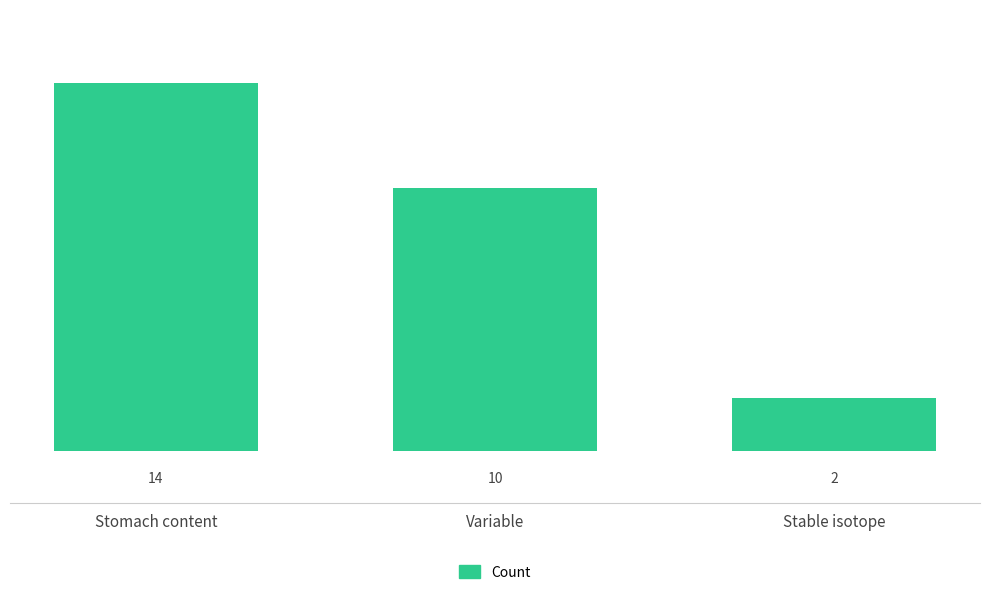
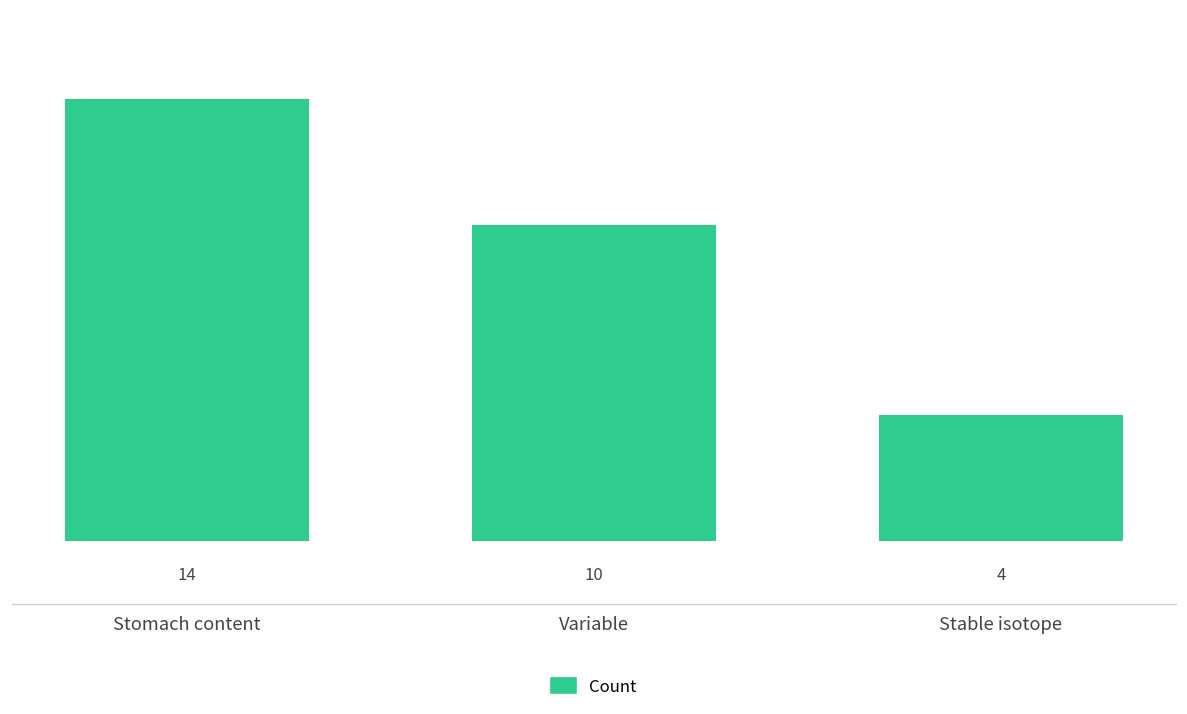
Stable isotope: 2 -> 4
